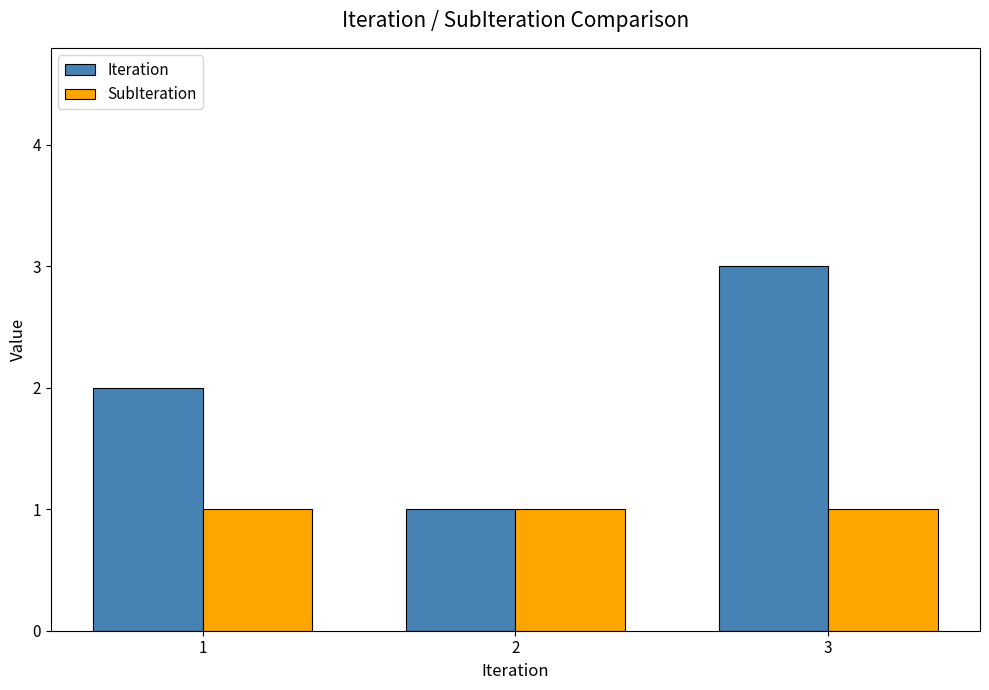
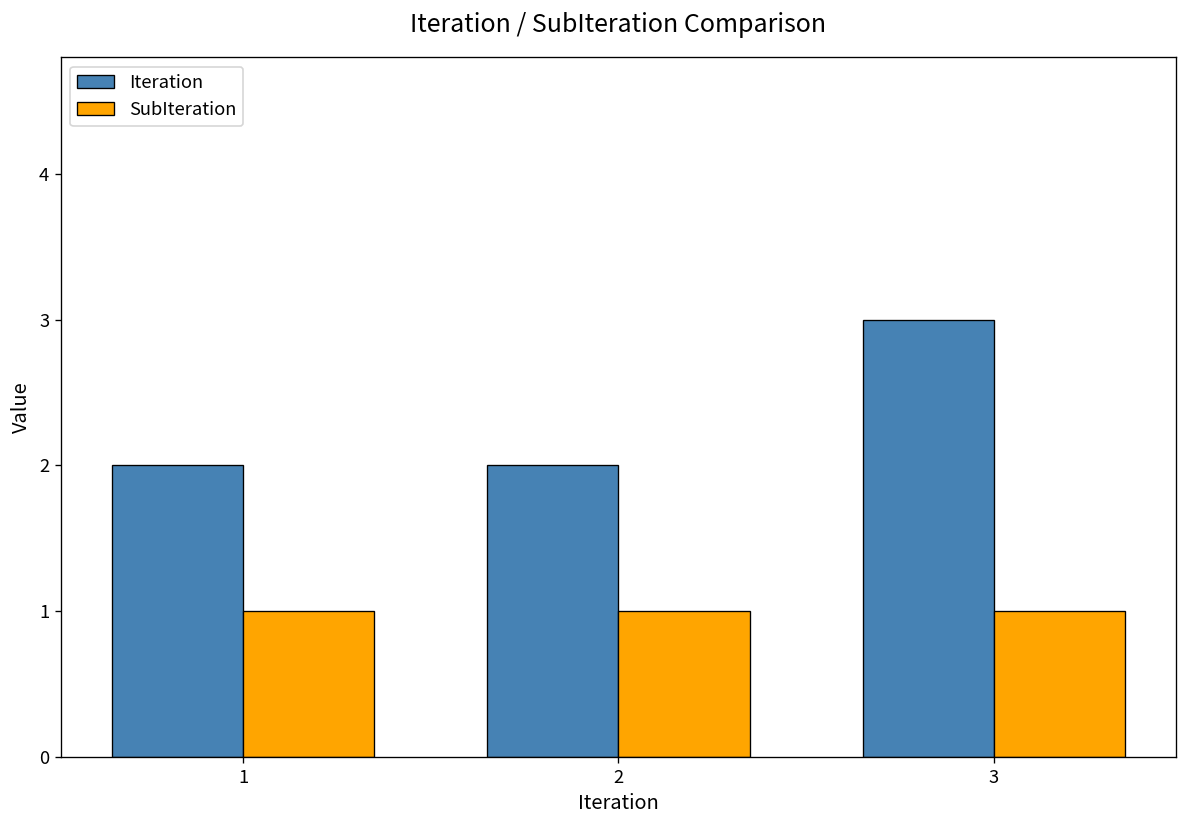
Iteration, 2: 1 -> 2
